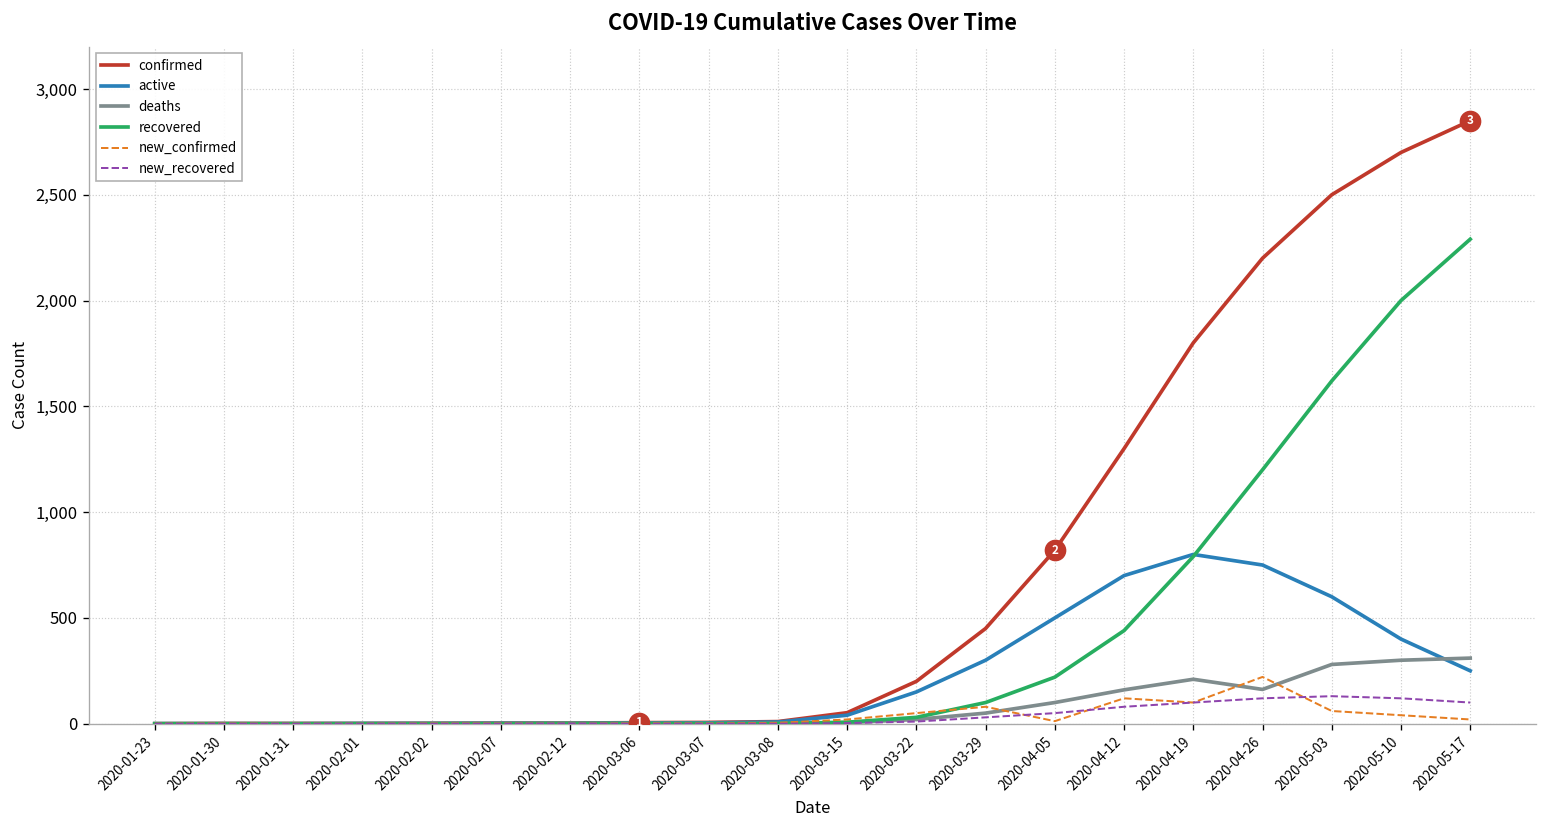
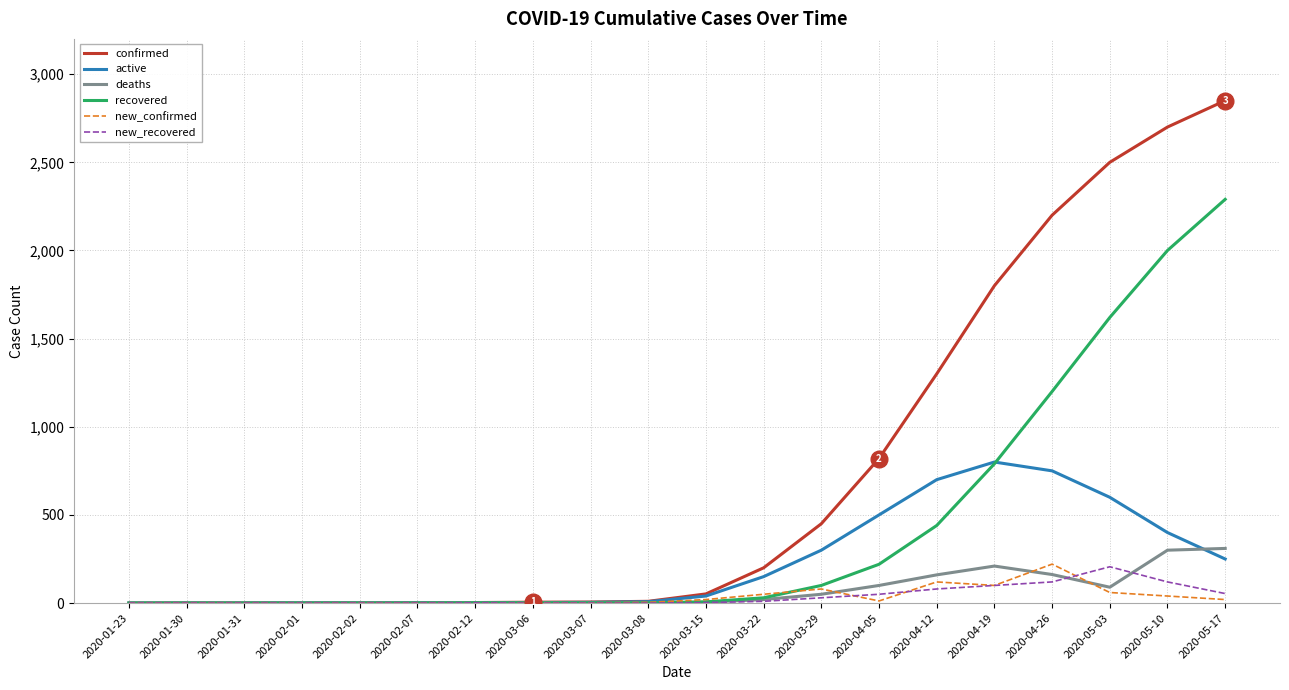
deaths, 2020-05-03: 280 -> 90
new_recovered, 2020-05-03: 130 -> 210
new_recovered, 2020-05-17: 100 -> 50
